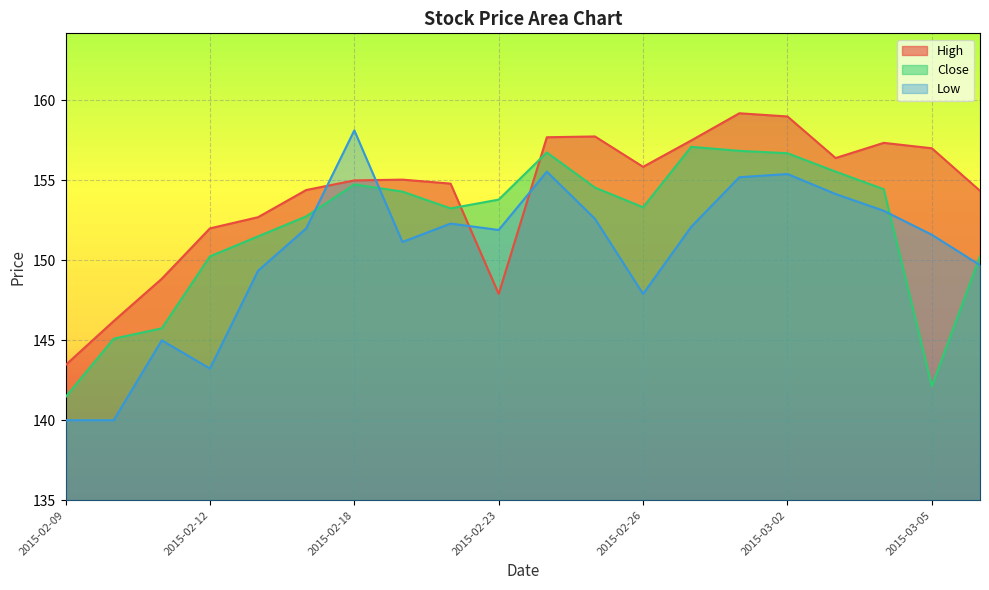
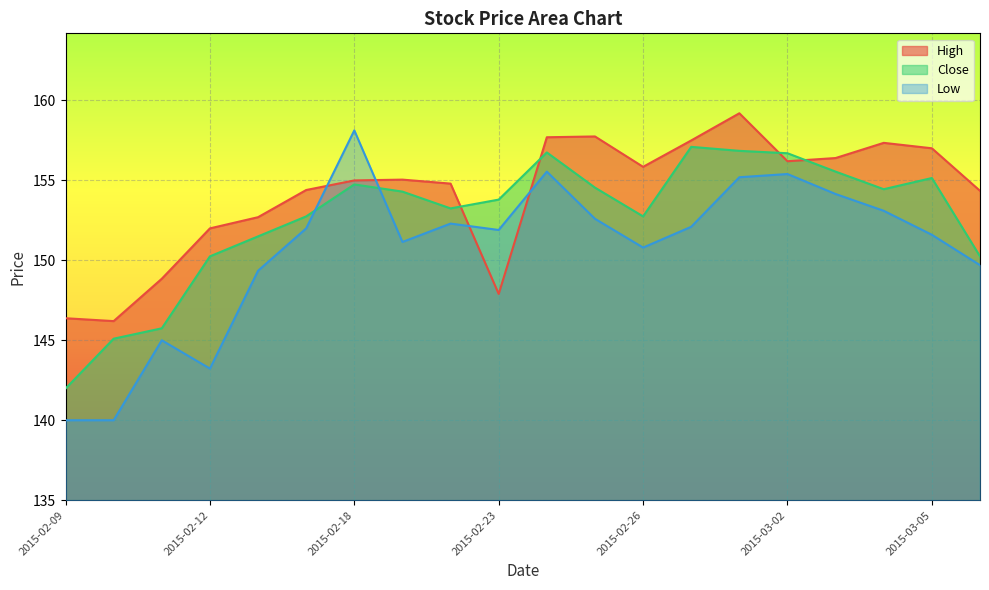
High, 2015-02-09: 143.5 -> 146.4
Close, 2015-02-09: 141.5 -> 142.0
Close, 2015-02-26: 153.3 -> 152.8
Low, 2015-02-26: 147.9 -> 150.8
High, 2015-03-02: 159.0 -> 156.2
Close, 2015-03-05: 142.1 -> 155.2
